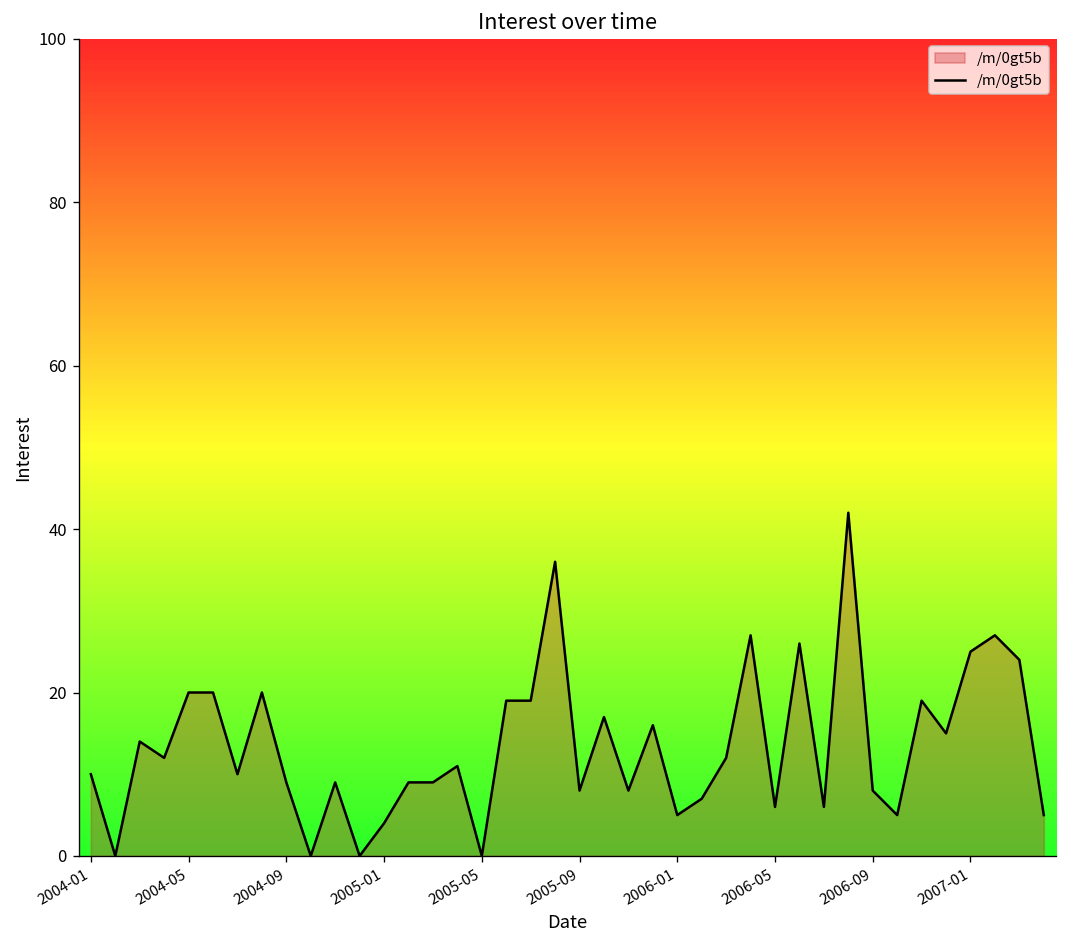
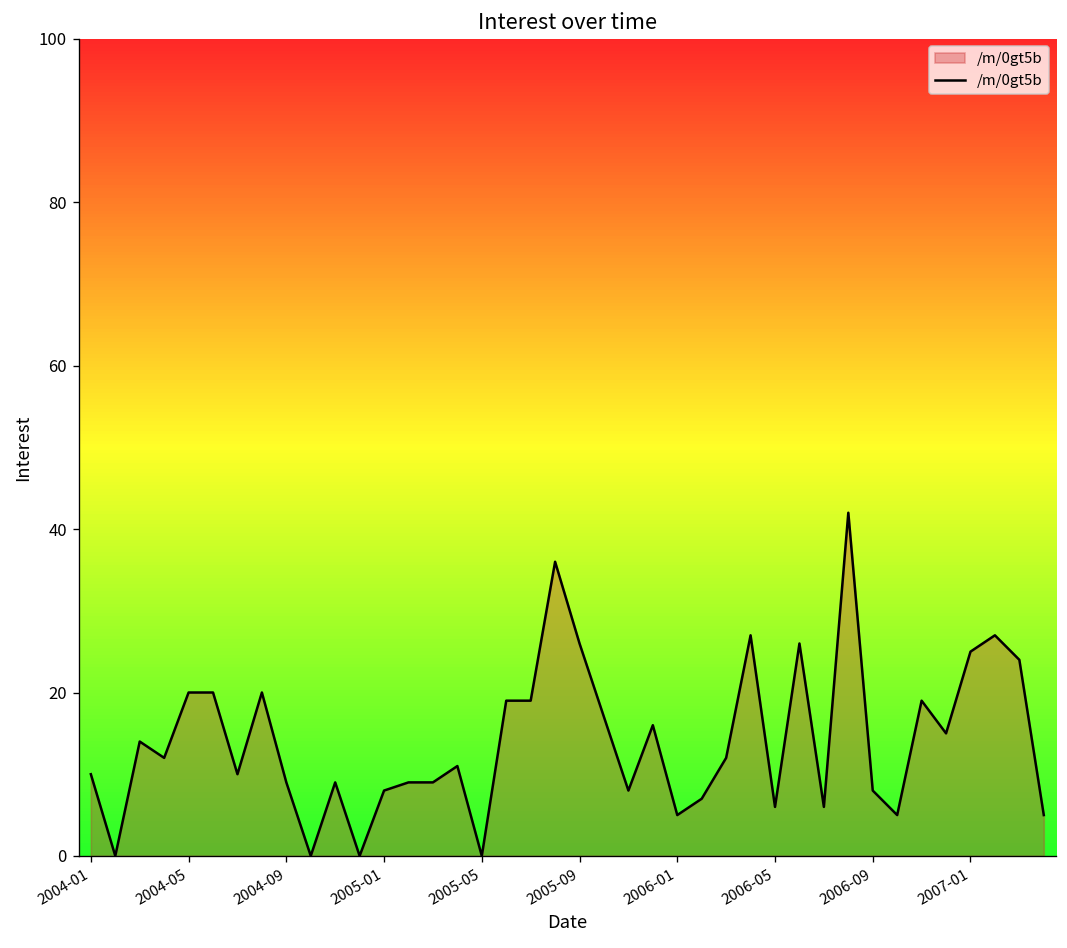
2005-01: 4 -> 8
2005-09: 8 -> 26
